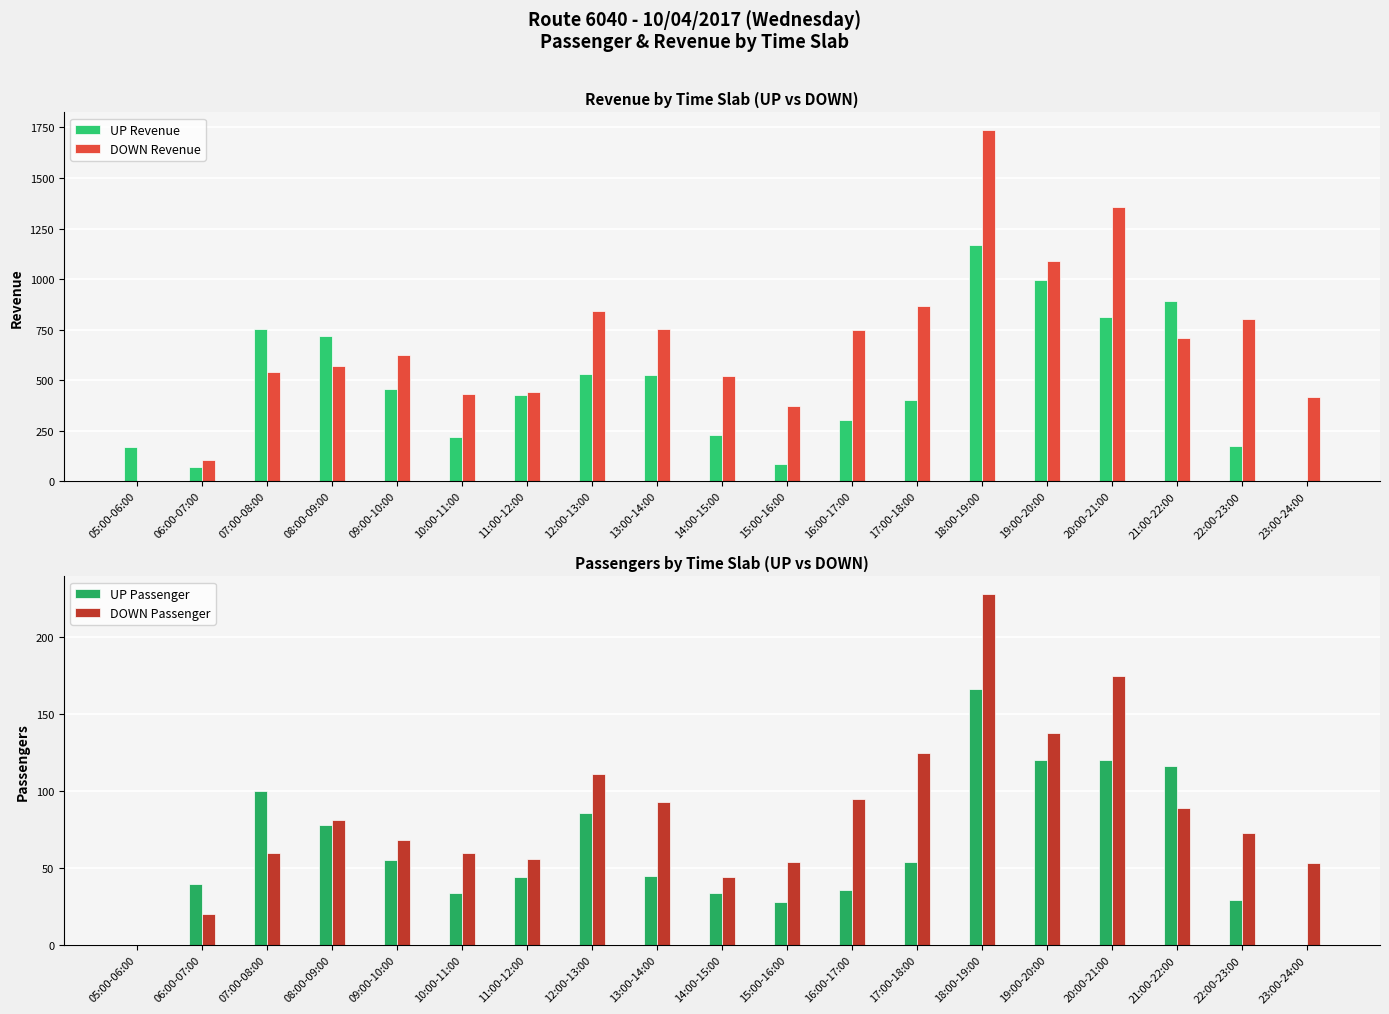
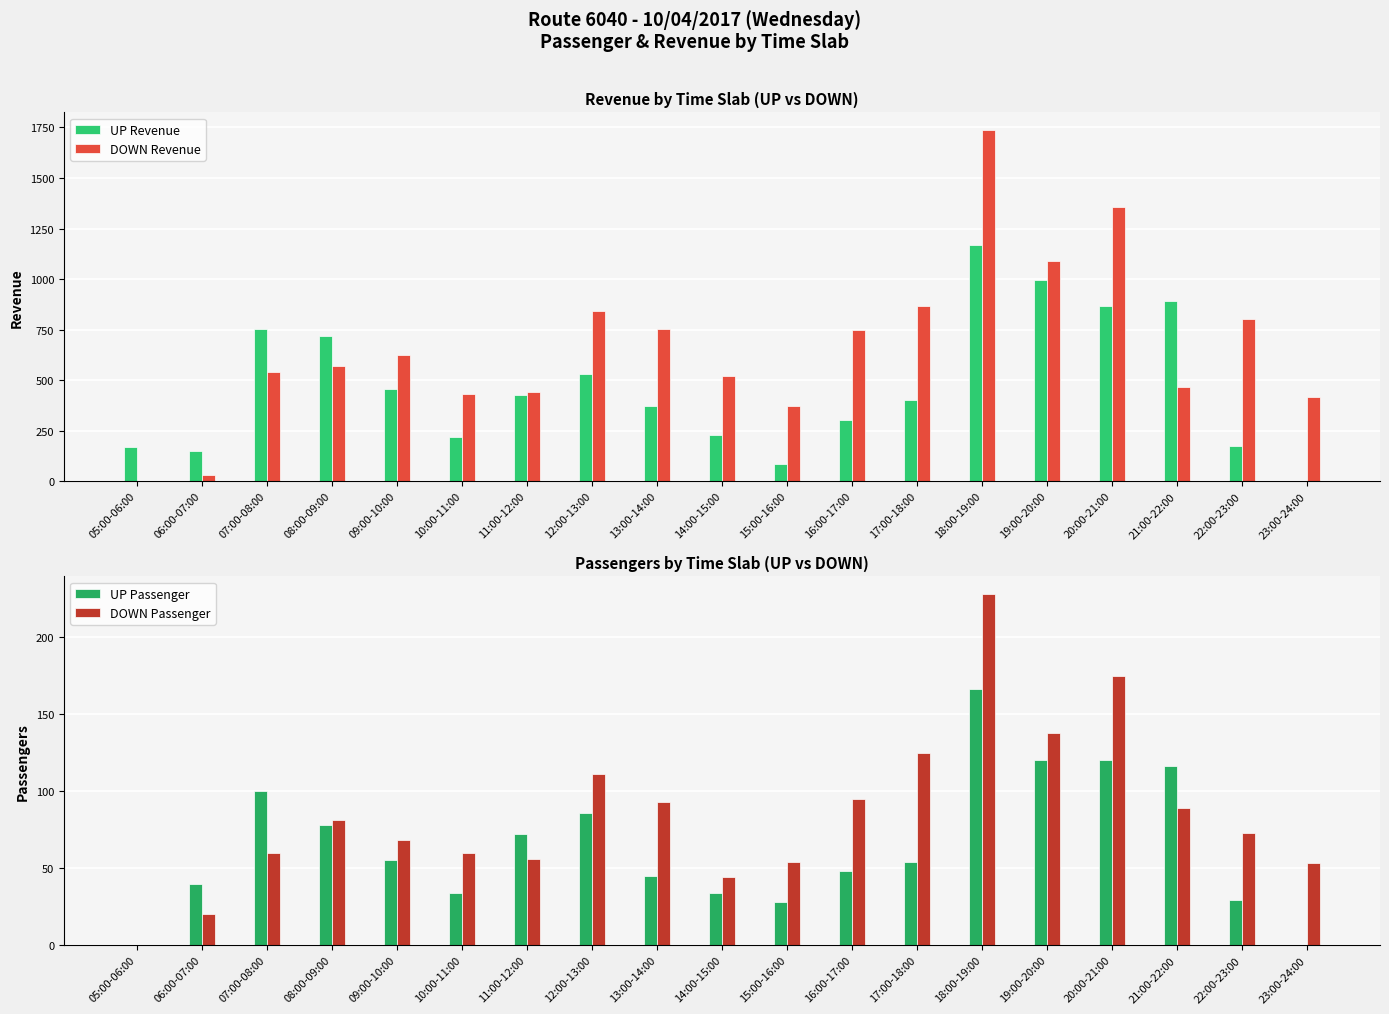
Revenue by Time Slab (UP vs DOWN), UP Revenue, 06:00-07:00: 70 -> 150
Revenue by Time Slab (UP vs DOWN), DOWN Revenue, 06:00-07:00: 100 -> 30
Revenue by Time Slab (UP vs DOWN), UP Revenue, 13:00-14:00: 520 -> 370
Revenue by Time Slab (UP vs DOWN), UP Revenue, 20:00-21:00: 810 -> 870
Revenue by Time Slab (UP vs DOWN), DOWN Revenue, 21:00-22:00: 710 -> 470
Passengers by Time Slab (UP vs DOWN), UP Passenger, 11:00-12:00: 44 -> 72
Passengers by Time Slab (UP vs DOWN), UP Passenger, 16:00-17:00: 36 -> 48
